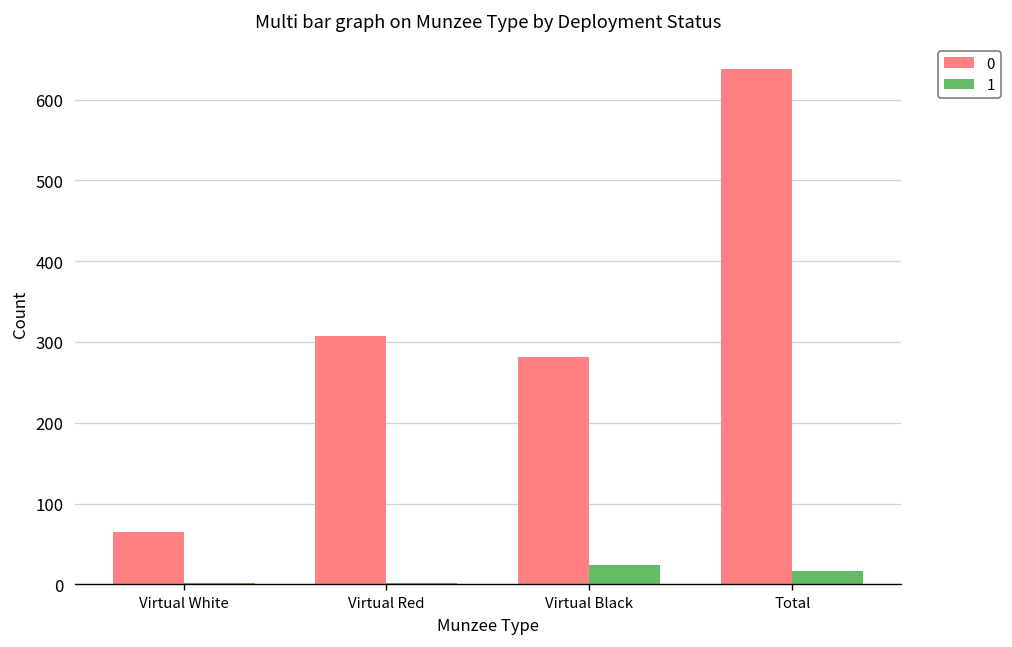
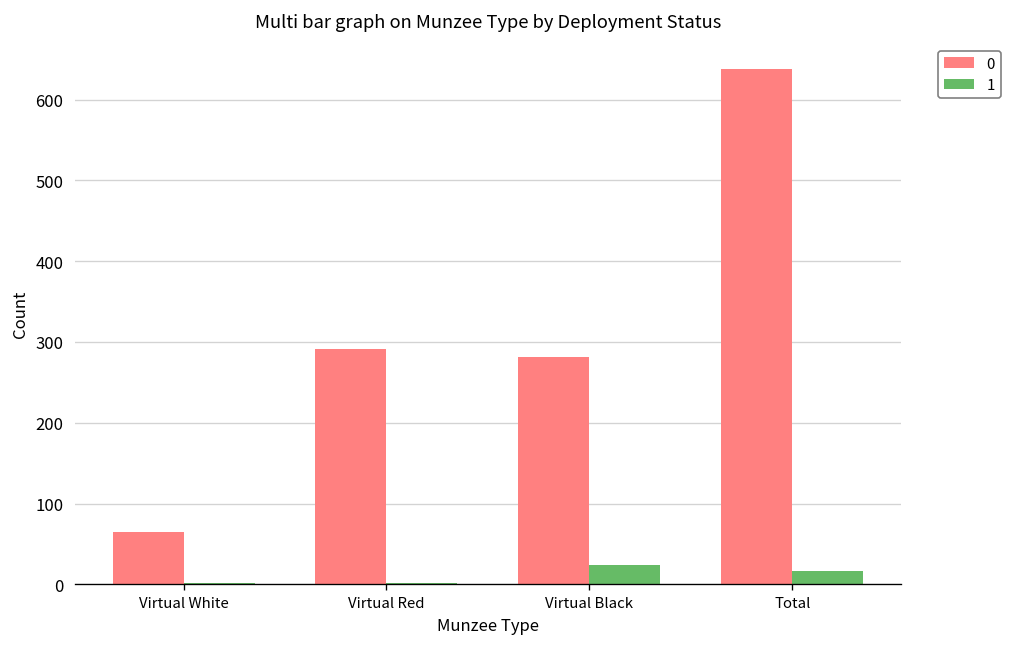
0, Virtual Red: 310 -> 290
